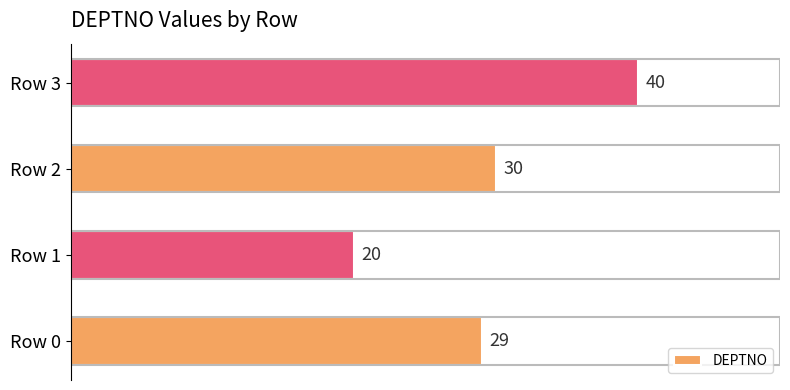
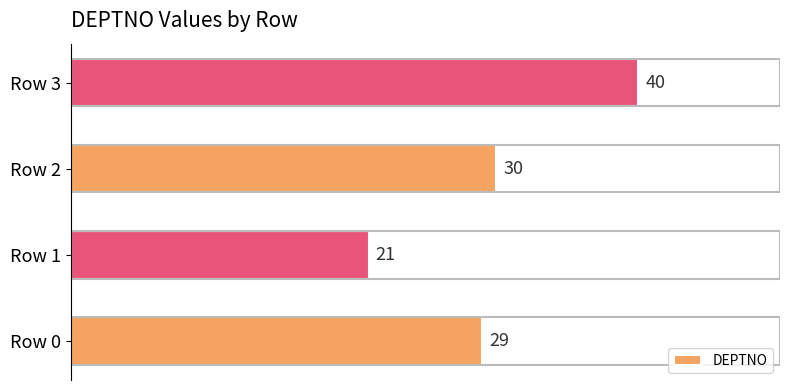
Row 1: 20 -> 21
